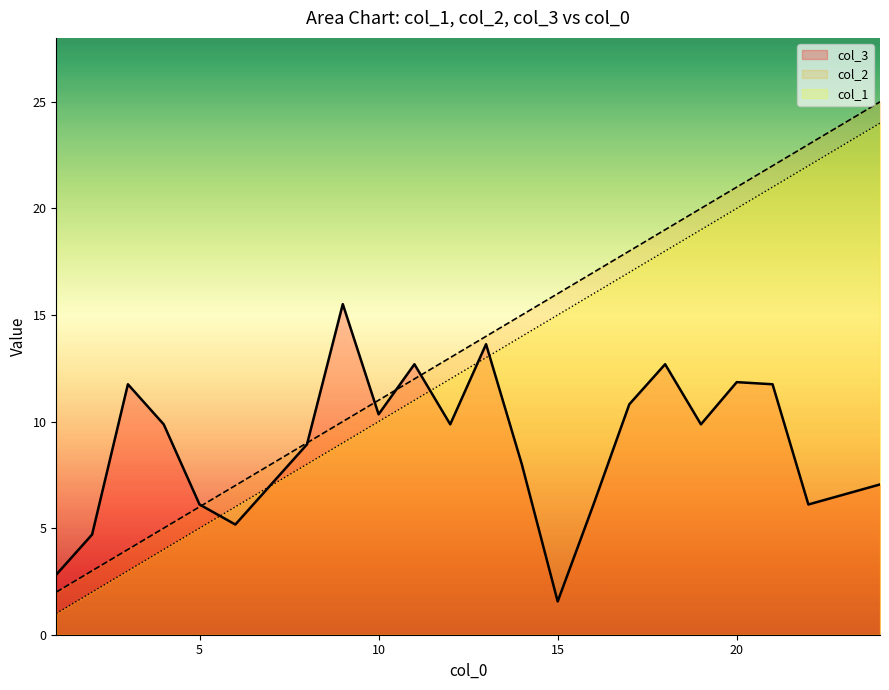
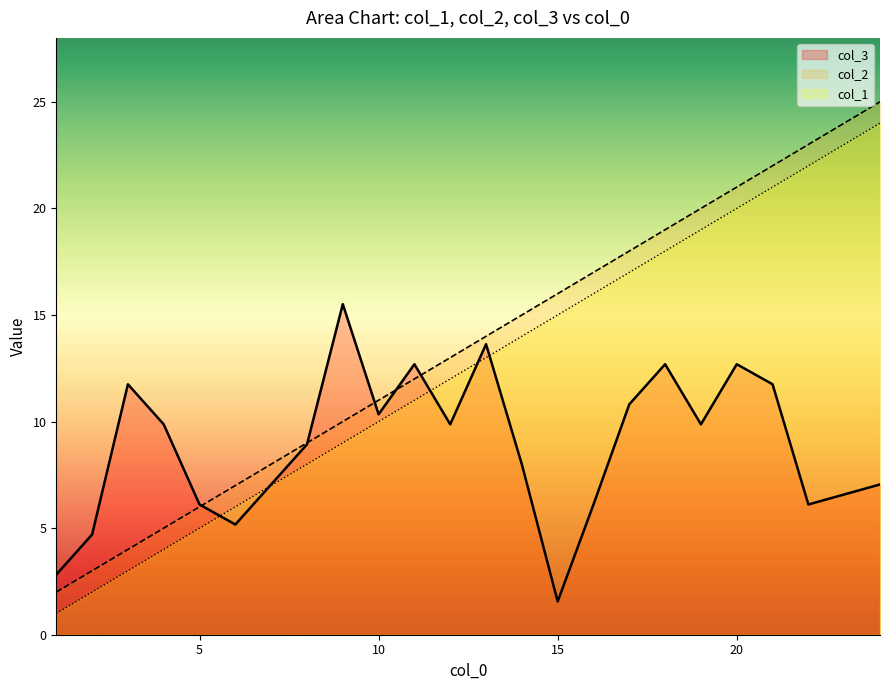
col_3, 20: 11.9 -> 12.7
